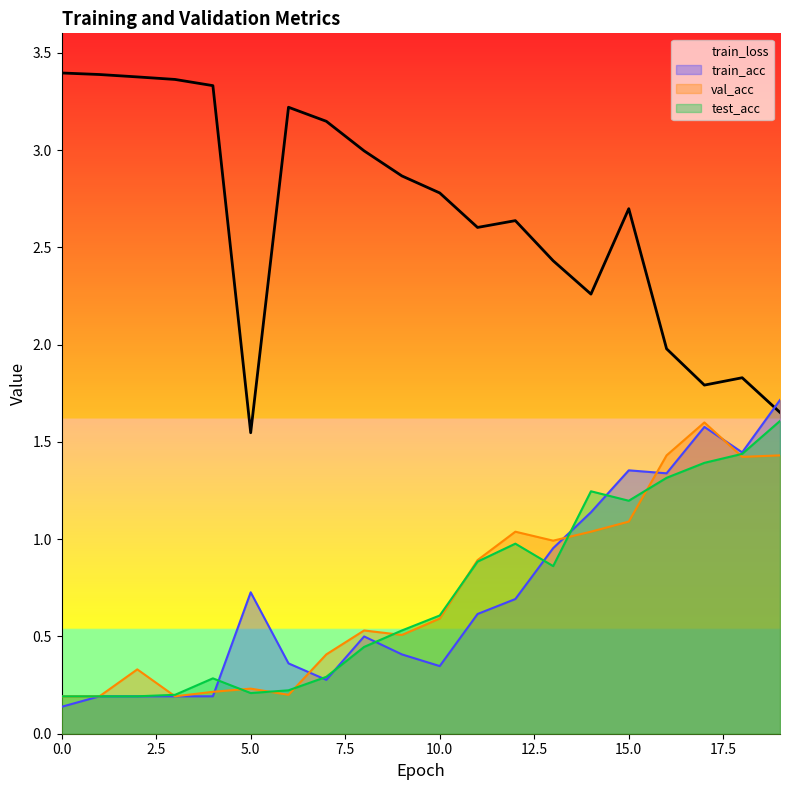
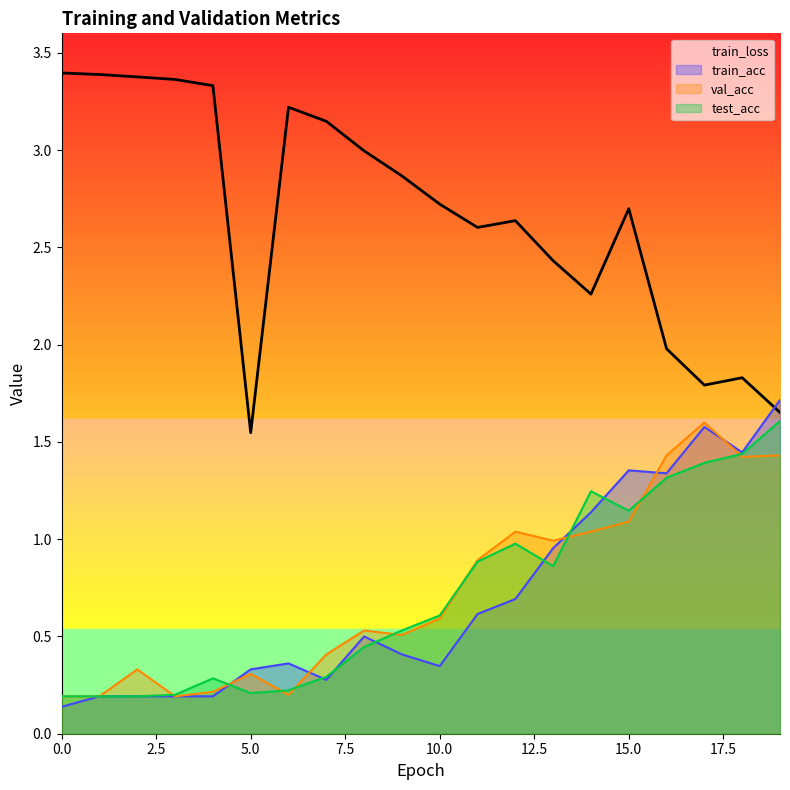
train_acc, 5.0: 0.73 -> 0.33
val_acc, 5.0: 0.23 -> 0.31
train_loss, 10.0: 2.78 -> 2.72
test_acc, 15.0: 1.20 -> 1.15
